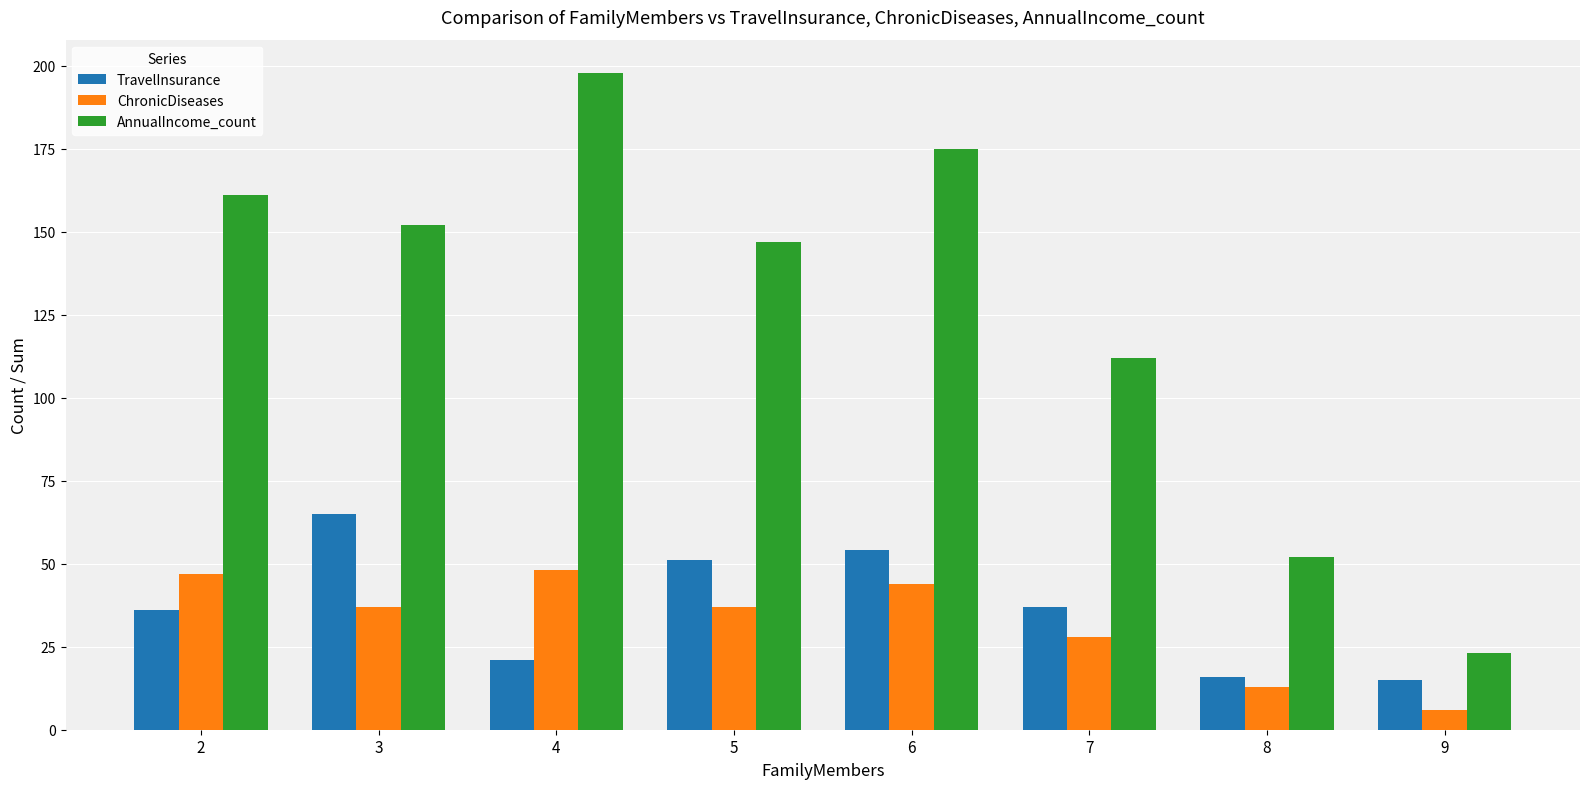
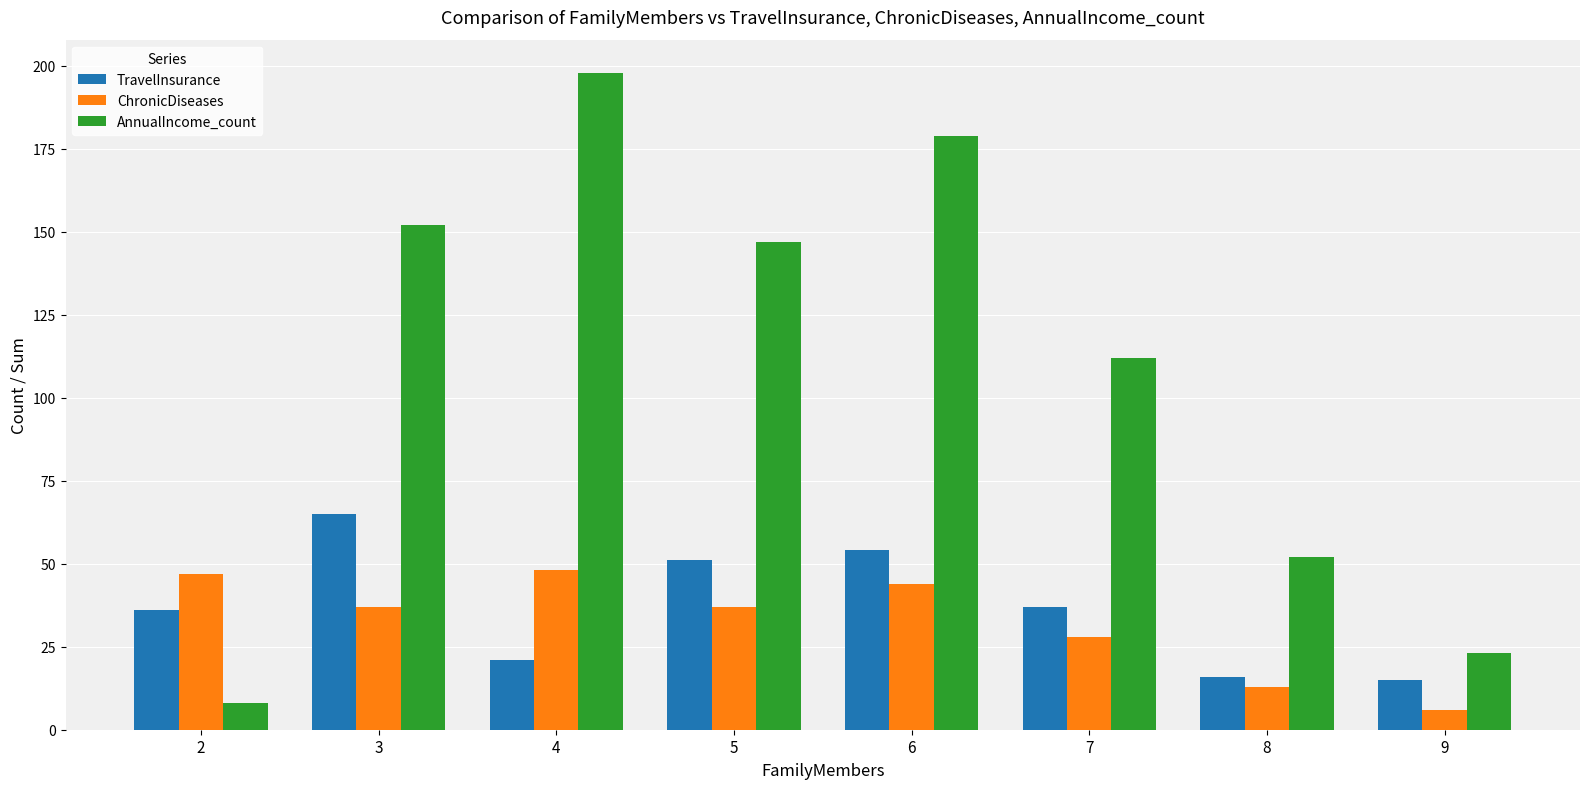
AnnualIncome_count, 2: 161 -> 8
AnnualIncome_count, 6: 175 -> 179
